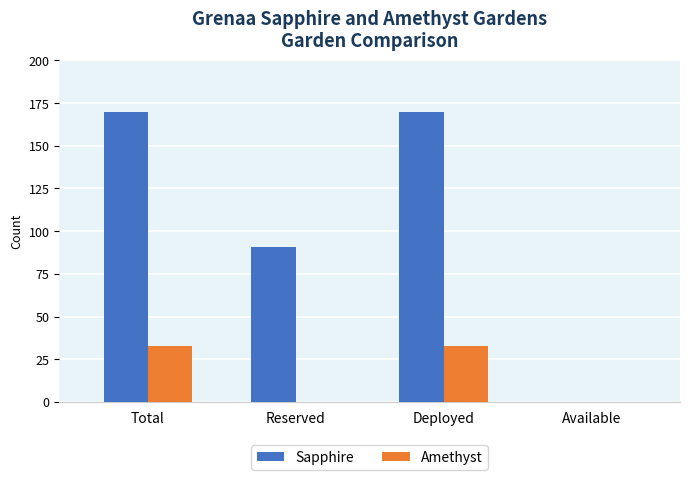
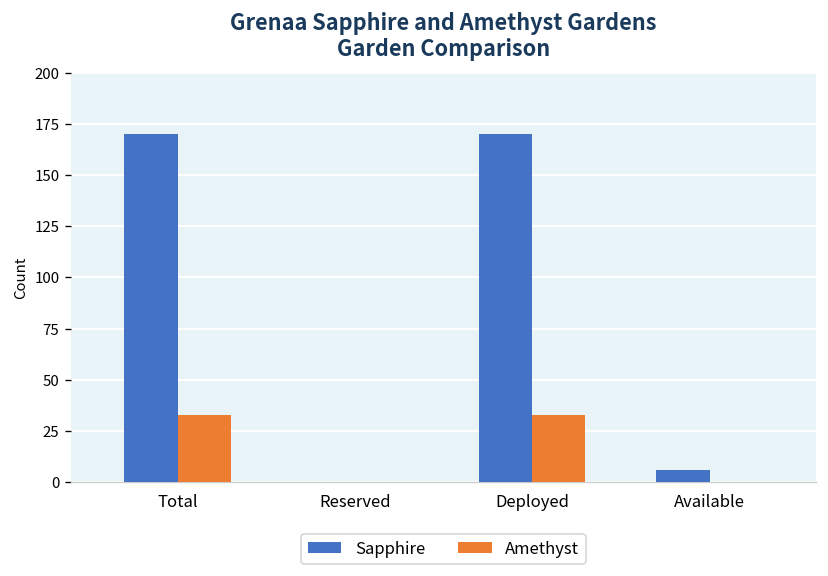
Sapphire, Reserved: 91 -> 0
Sapphire, Available: 0 -> 6
